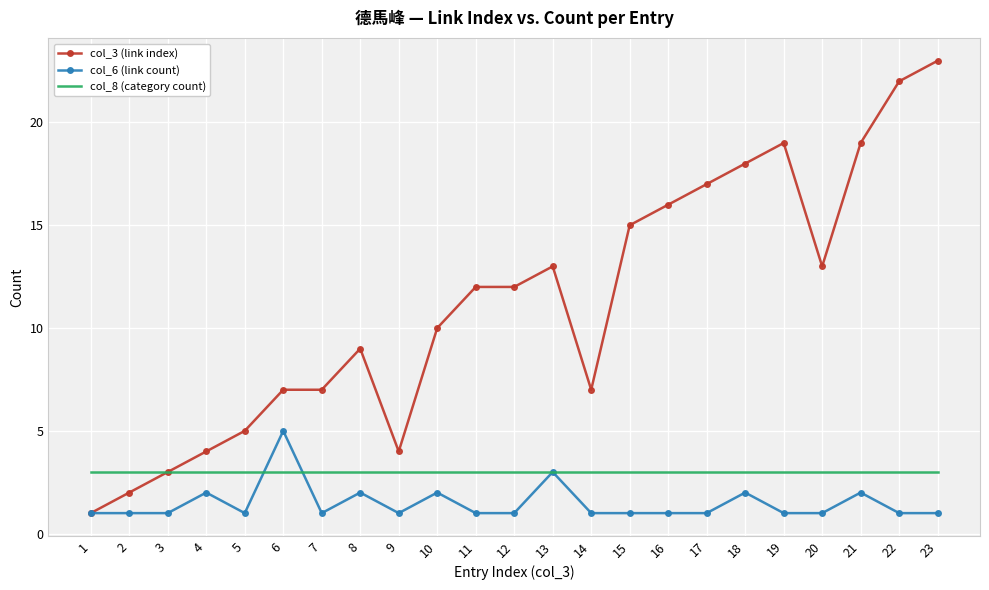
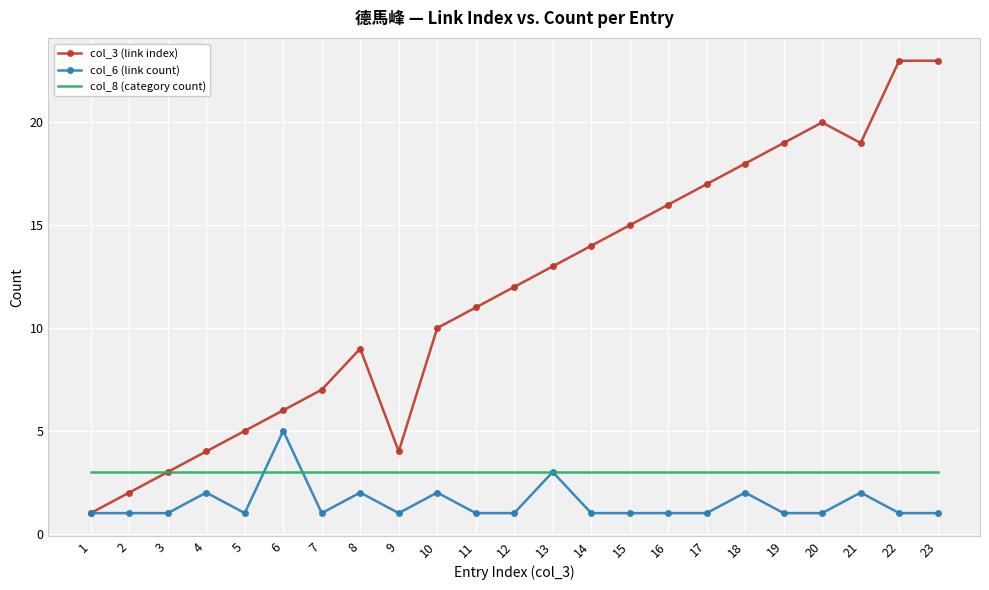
col_3 (link index), 6: 7 -> 6
col_3 (link index), 11: 12 -> 11
col_3 (link index), 14: 7 -> 14
col_3 (link index), 20: 13 -> 20
col_3 (link index), 22: 22 -> 23
